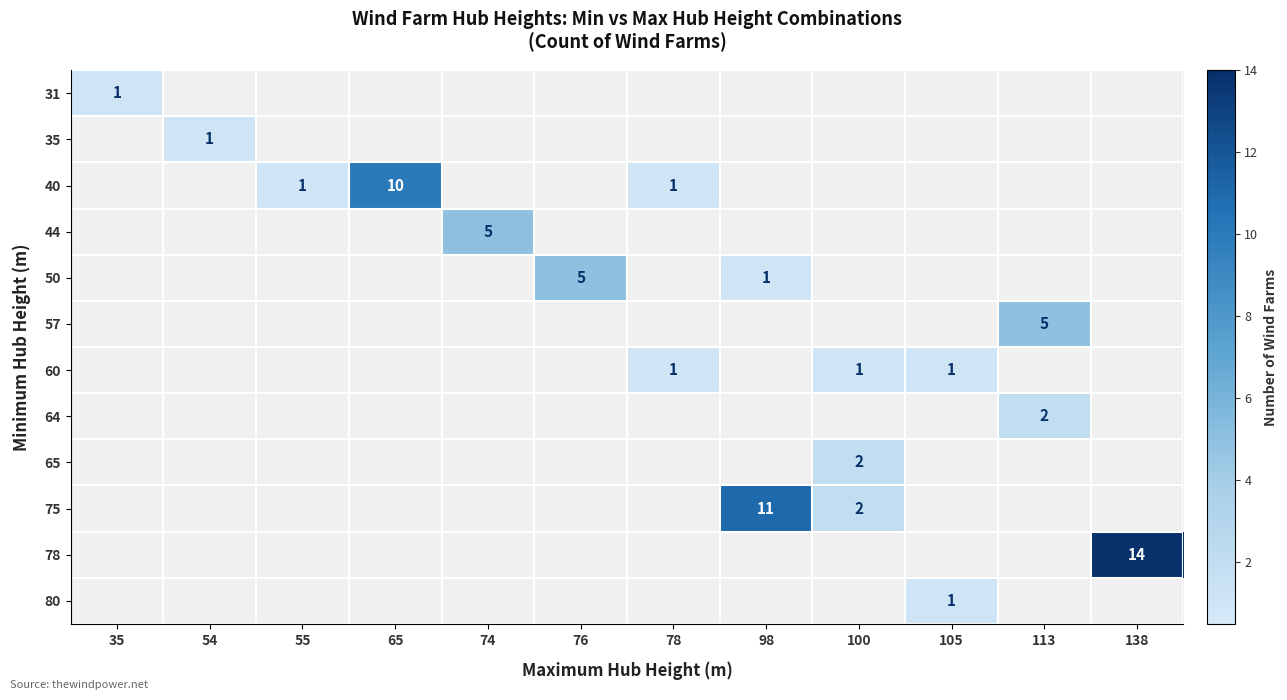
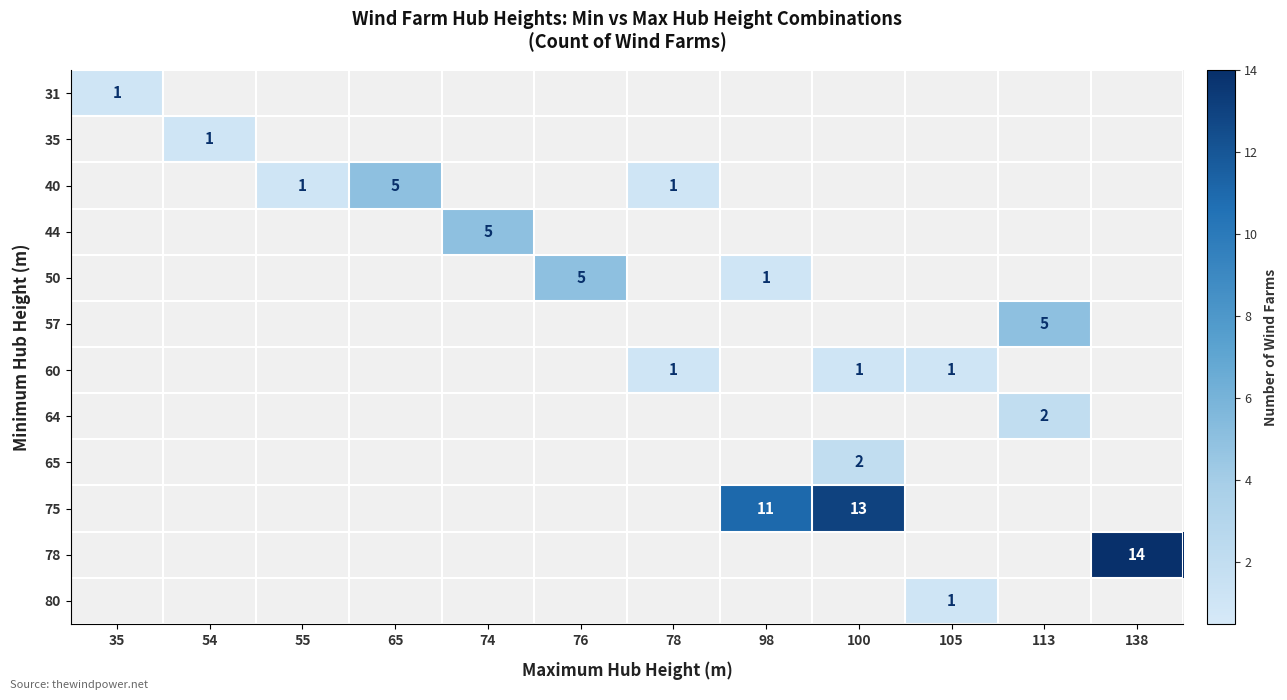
40, 65: 10 -> 5
75, 100: 2 -> 13
